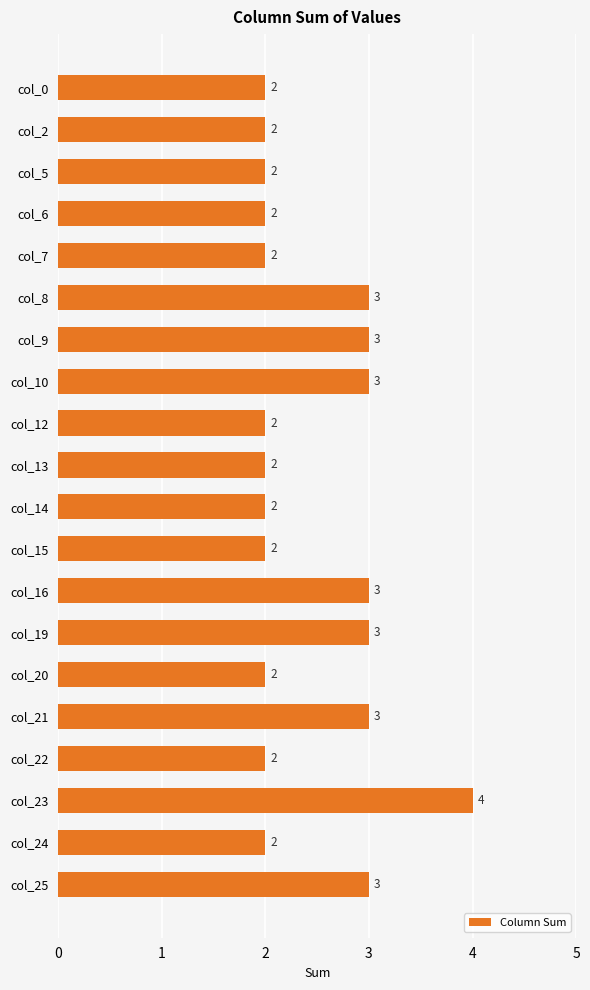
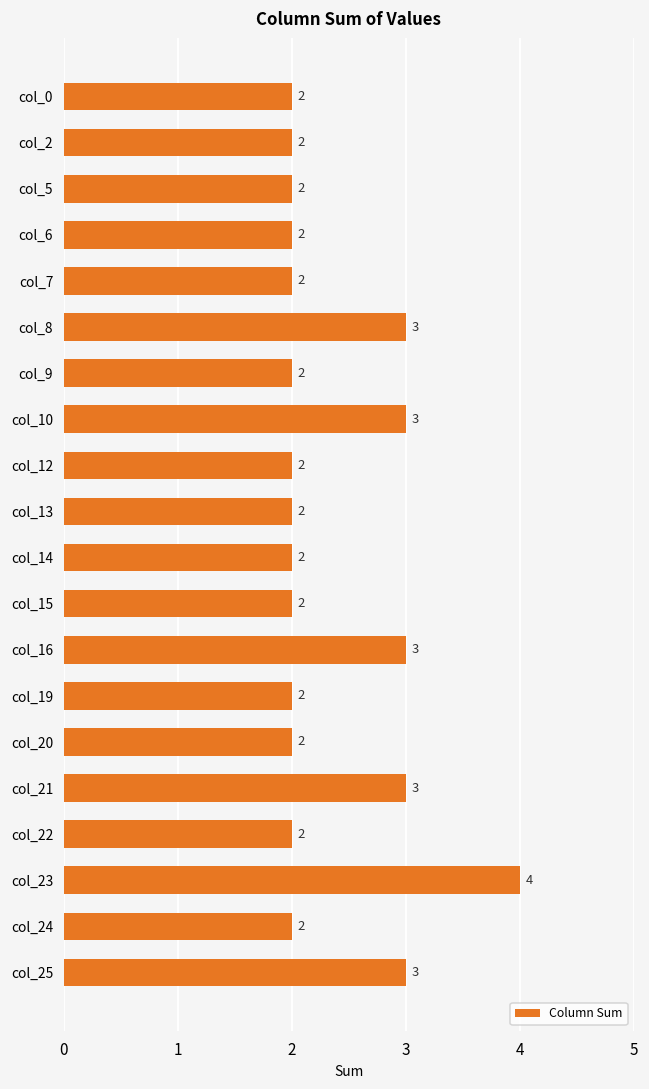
col_9: 3 -> 2
col_19: 3 -> 2
